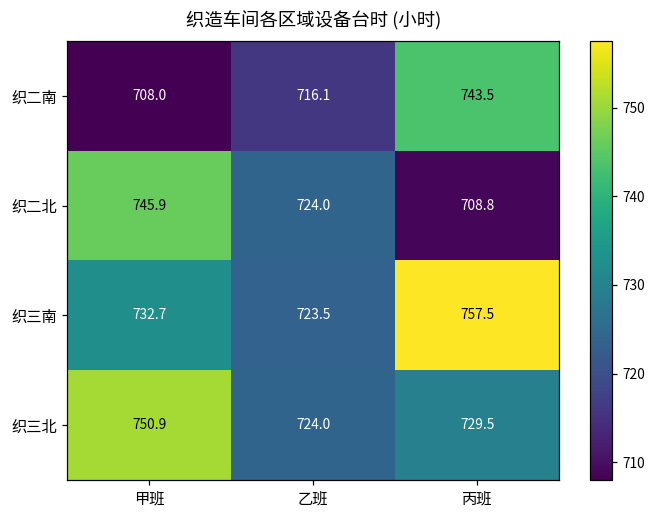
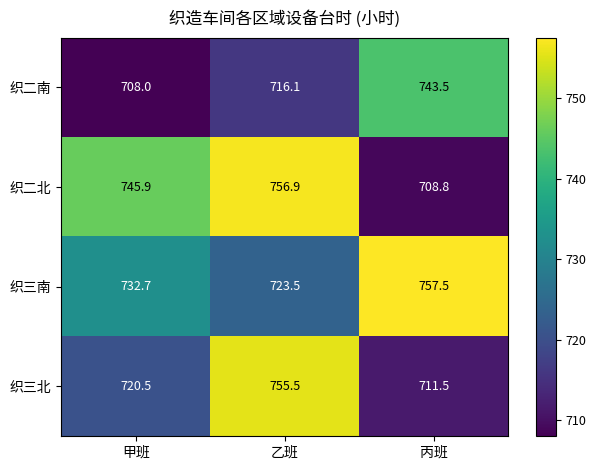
织二北, 乙班: 724.0 -> 756.9
织三北, 甲班: 750.9 -> 720.5
织三北, 乙班: 724.0 -> 755.5
织三北, 丙班: 729.5 -> 711.5
